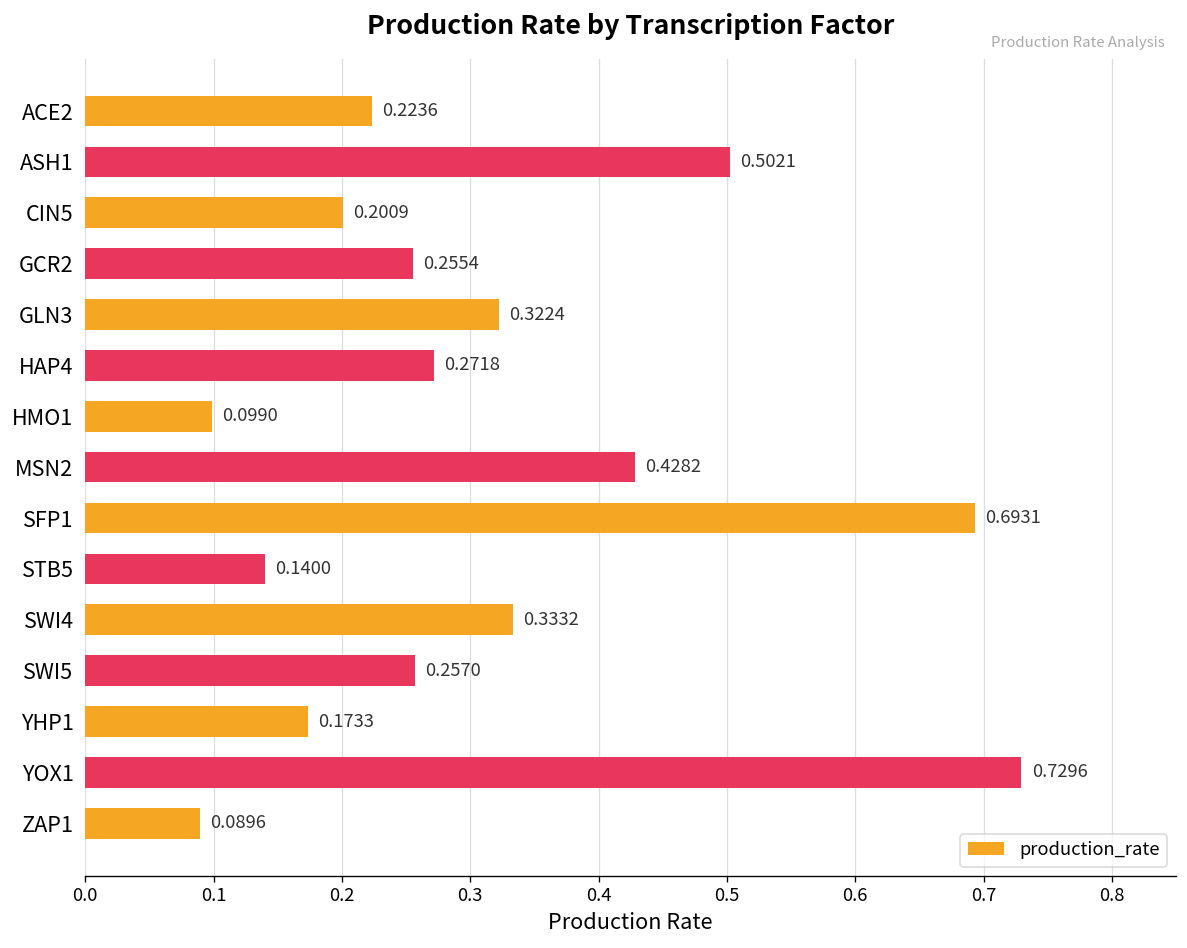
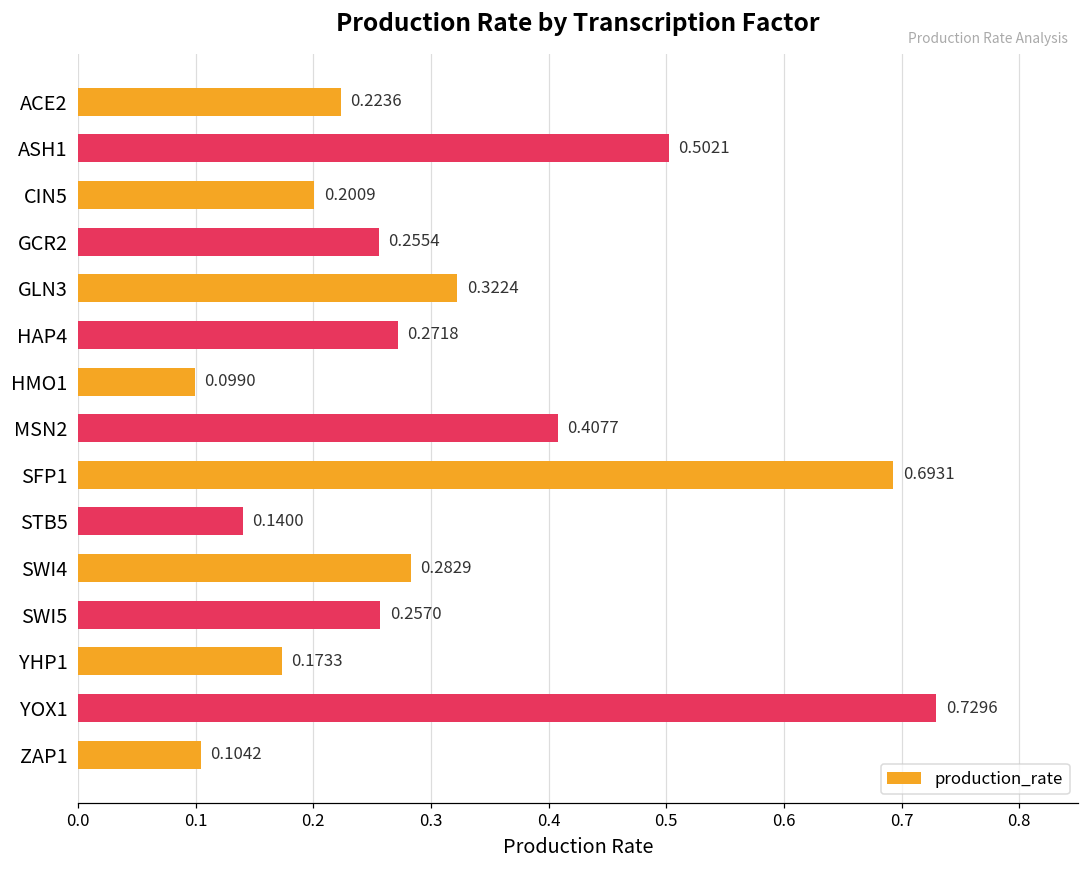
MSN2: 0.4282 -> 0.4077
SWI4: 0.3332 -> 0.2829
ZAP1: 0.0896 -> 0.1042
